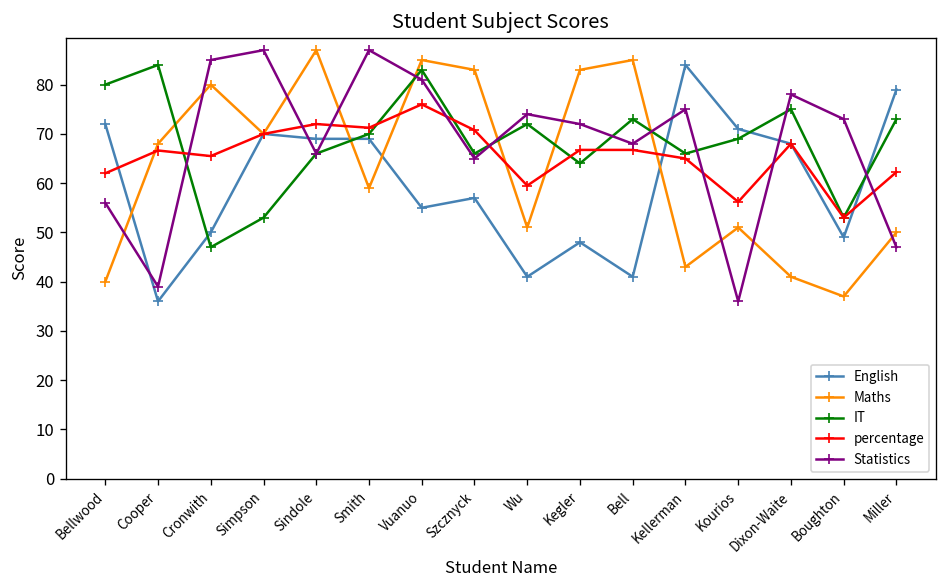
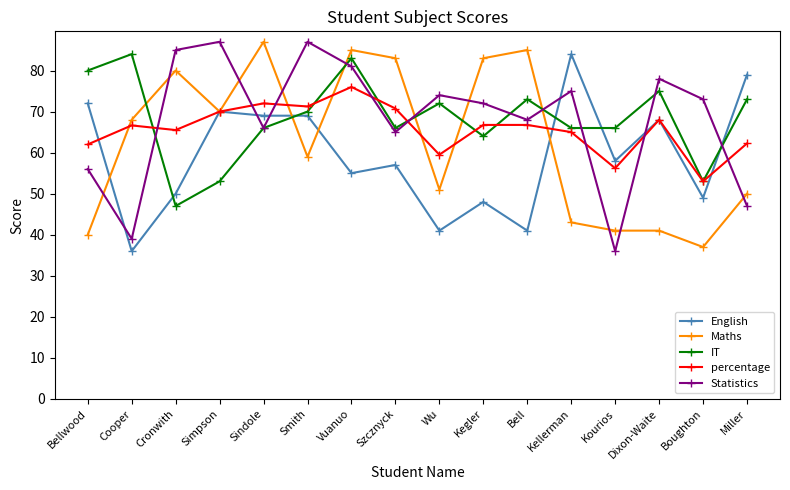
English, Kourios: 71 -> 58
Maths, Kourios: 51 -> 41
IT, Kourios: 69 -> 66
